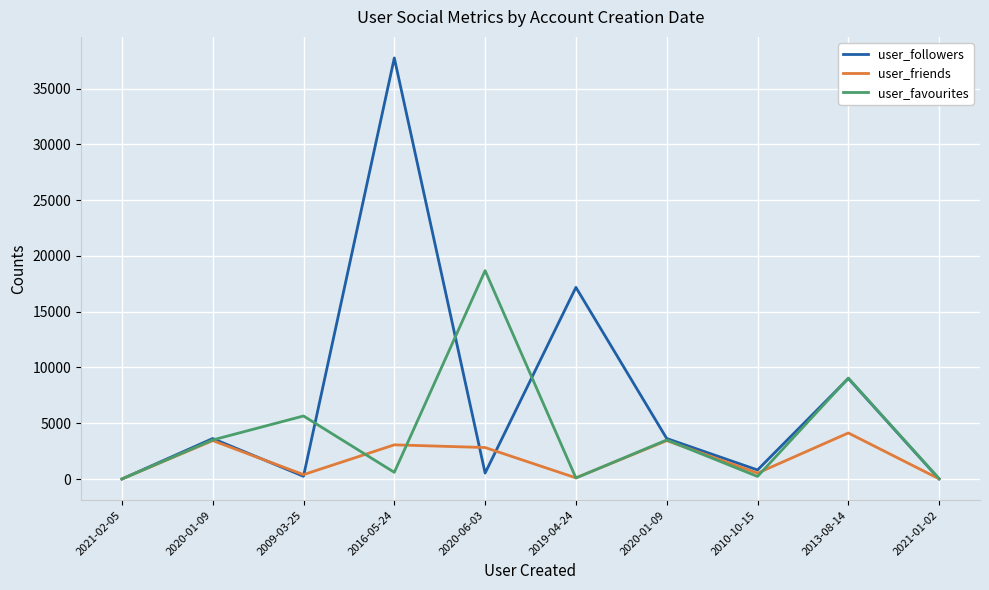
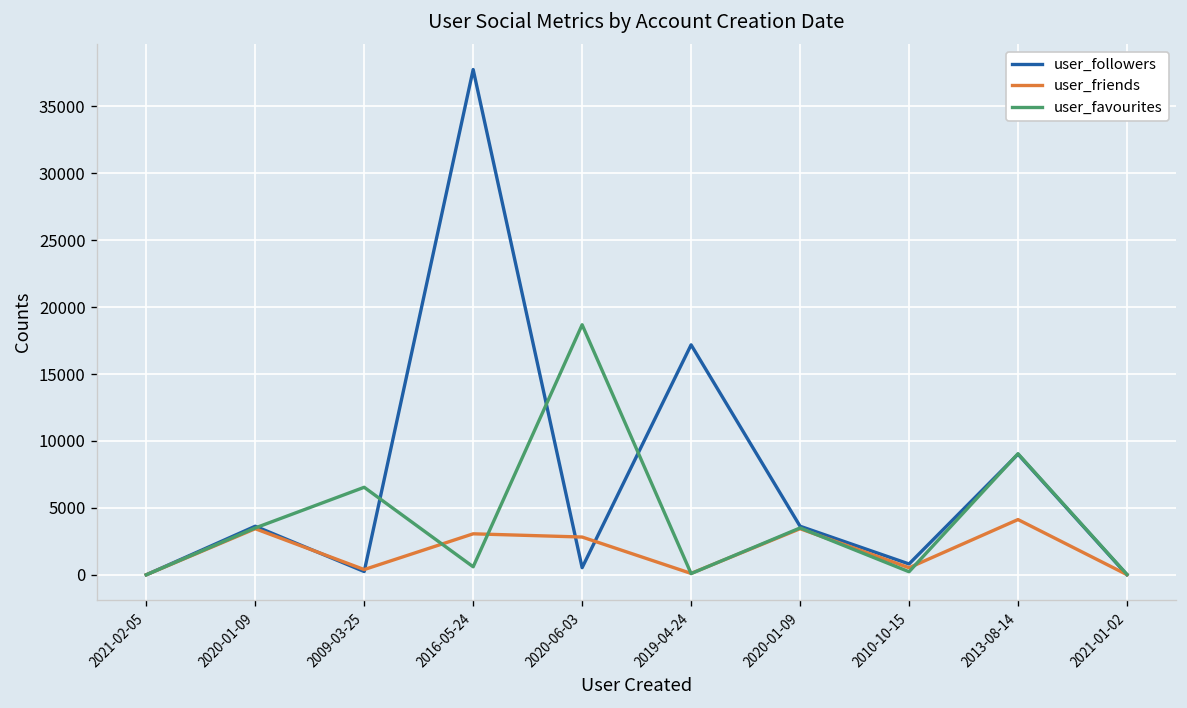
user_favourites, 2009-03-25: 5700 -> 6500
